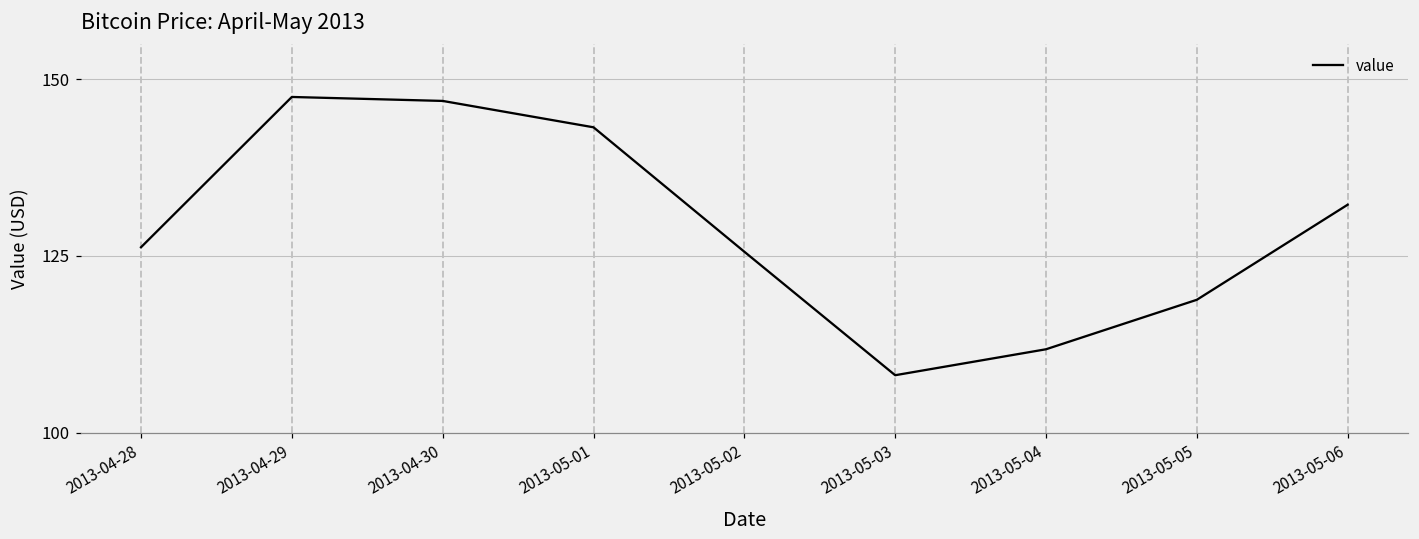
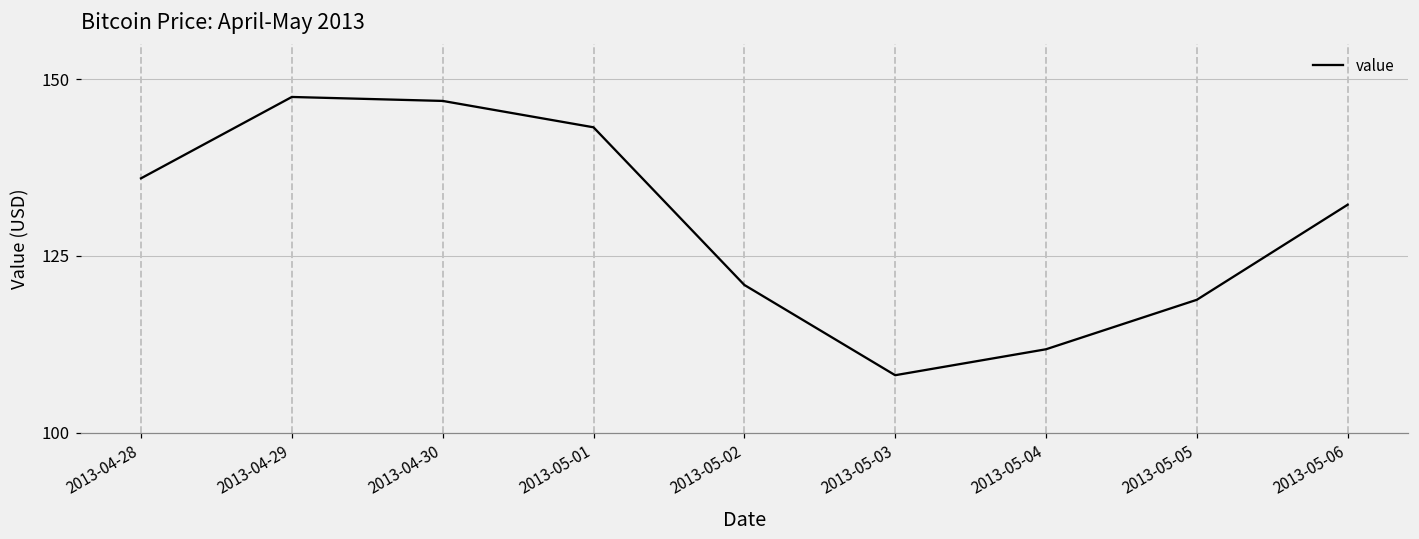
2013-04-28: 126 -> 136
2013-05-02: 126 -> 121
